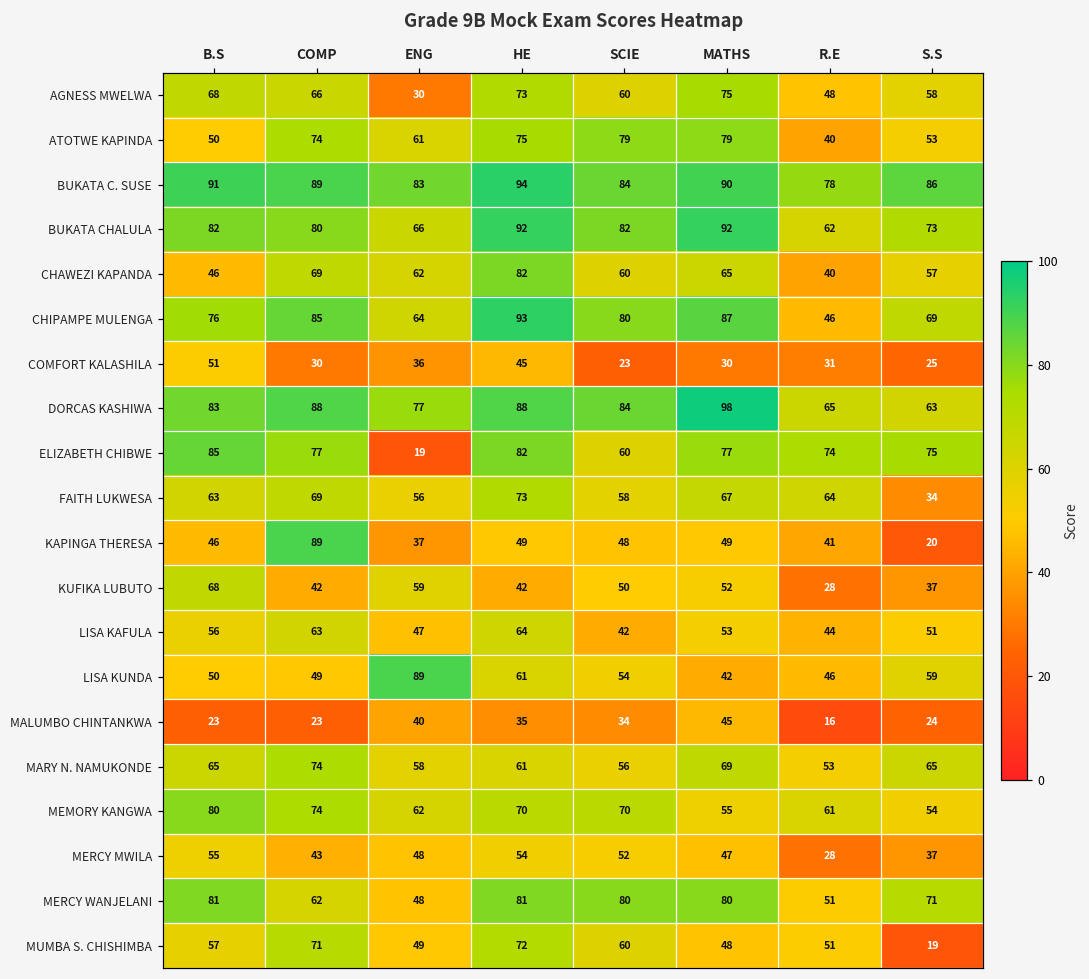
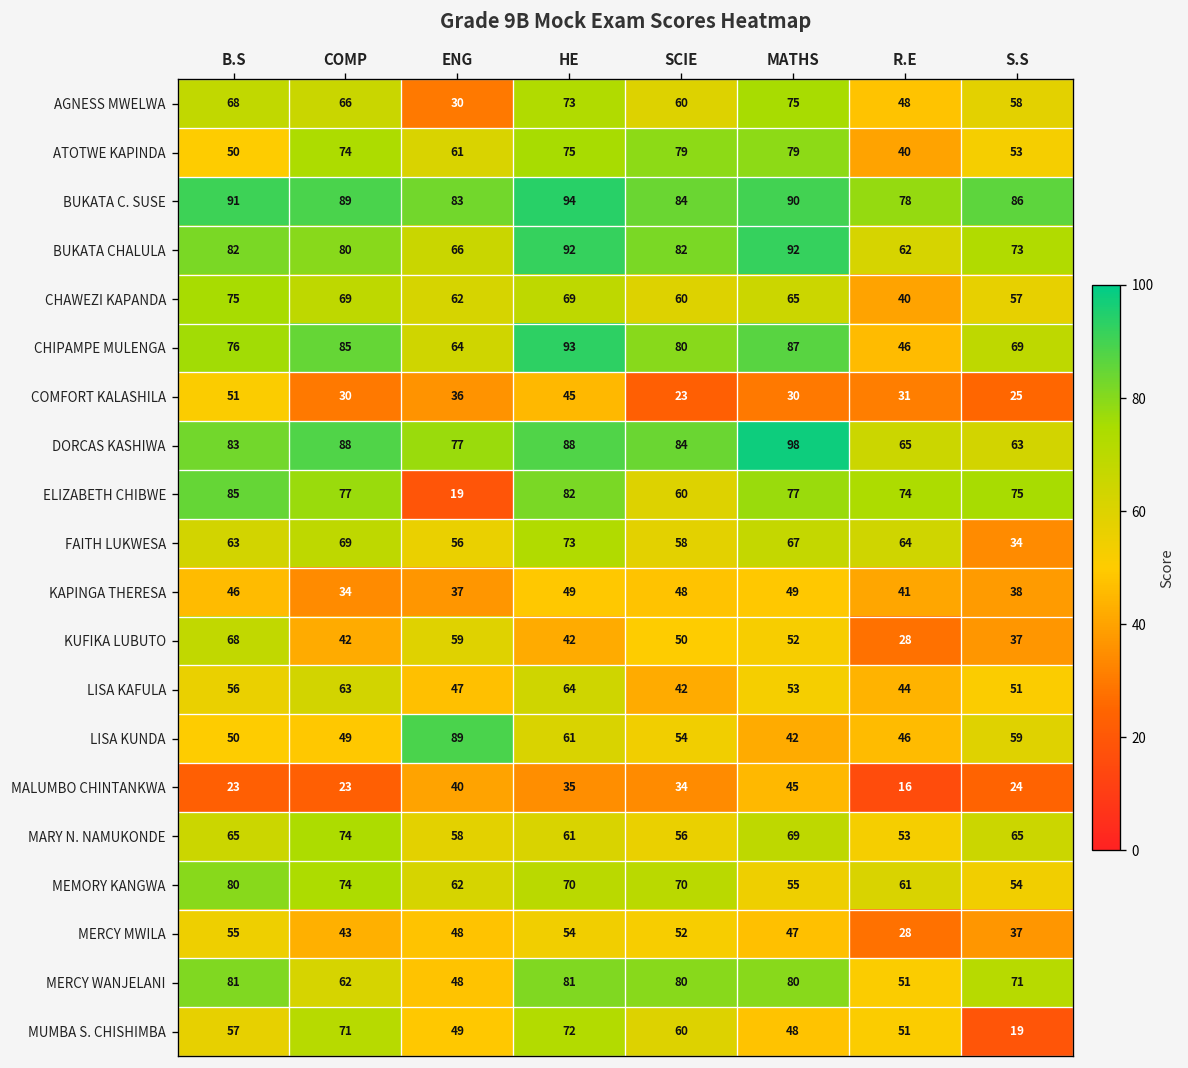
CHAWEZI KAPANDA, B.S: 46 -> 75
CHAWEZI KAPANDA, HE: 82 -> 69
KAPINGA THERESA, COMP: 89 -> 34
KAPINGA THERESA, S.S: 20 -> 38
